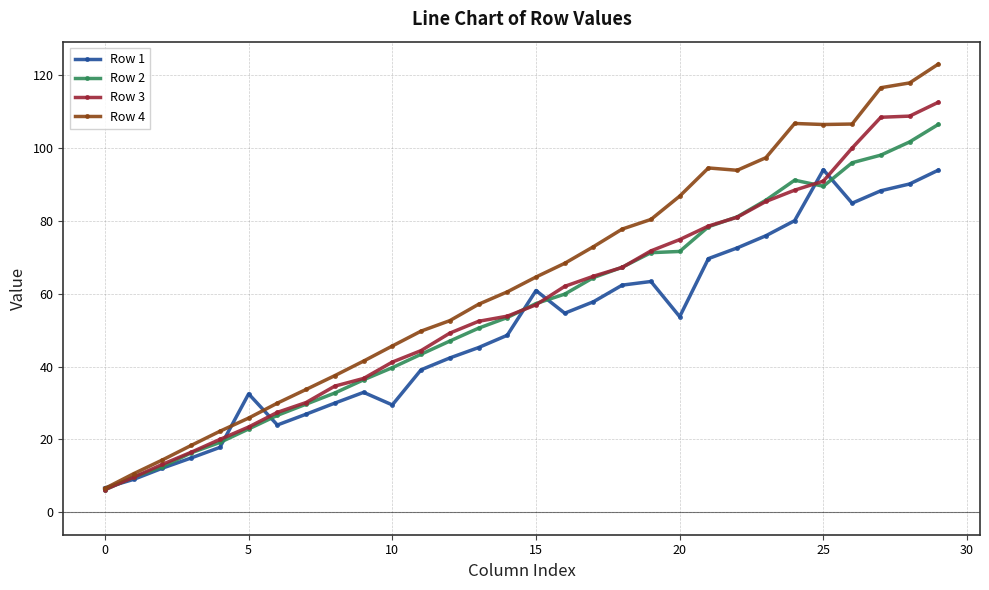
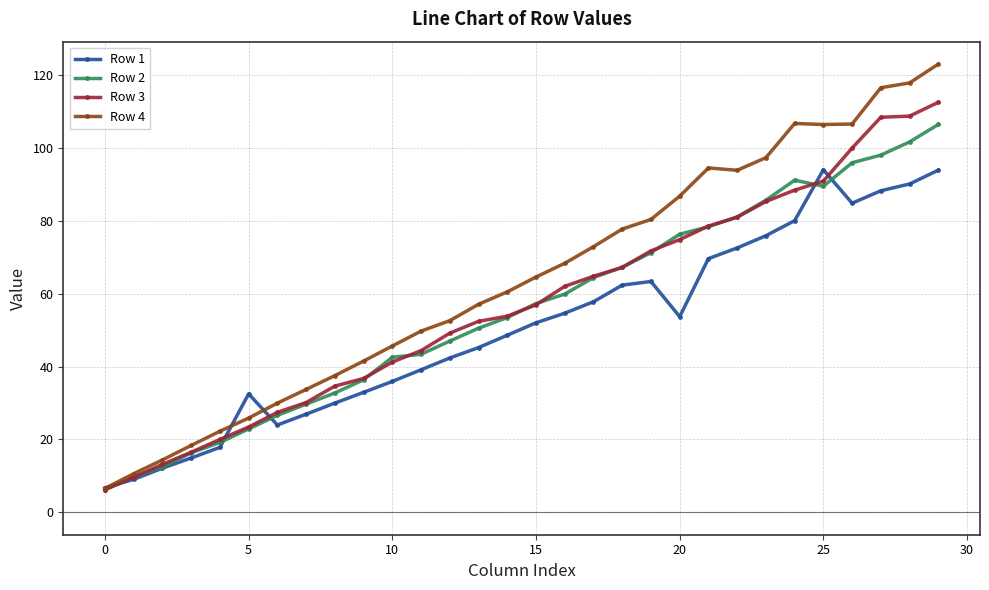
Row 1, 10: 29 -> 36
Row 2, 10: 40 -> 43
Row 1, 15: 61 -> 52
Row 2, 20: 72 -> 76
